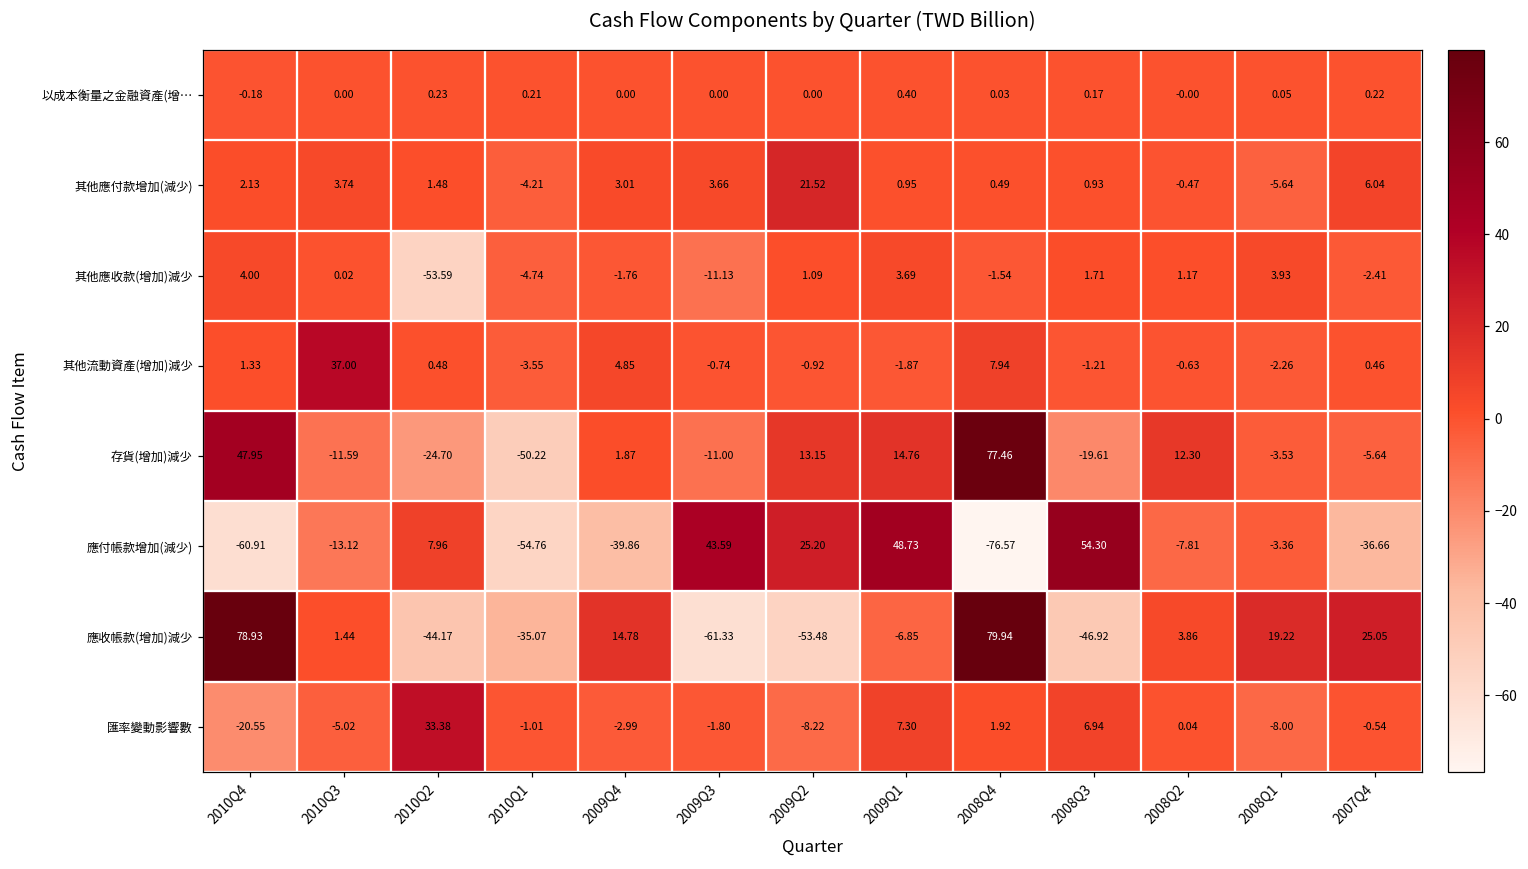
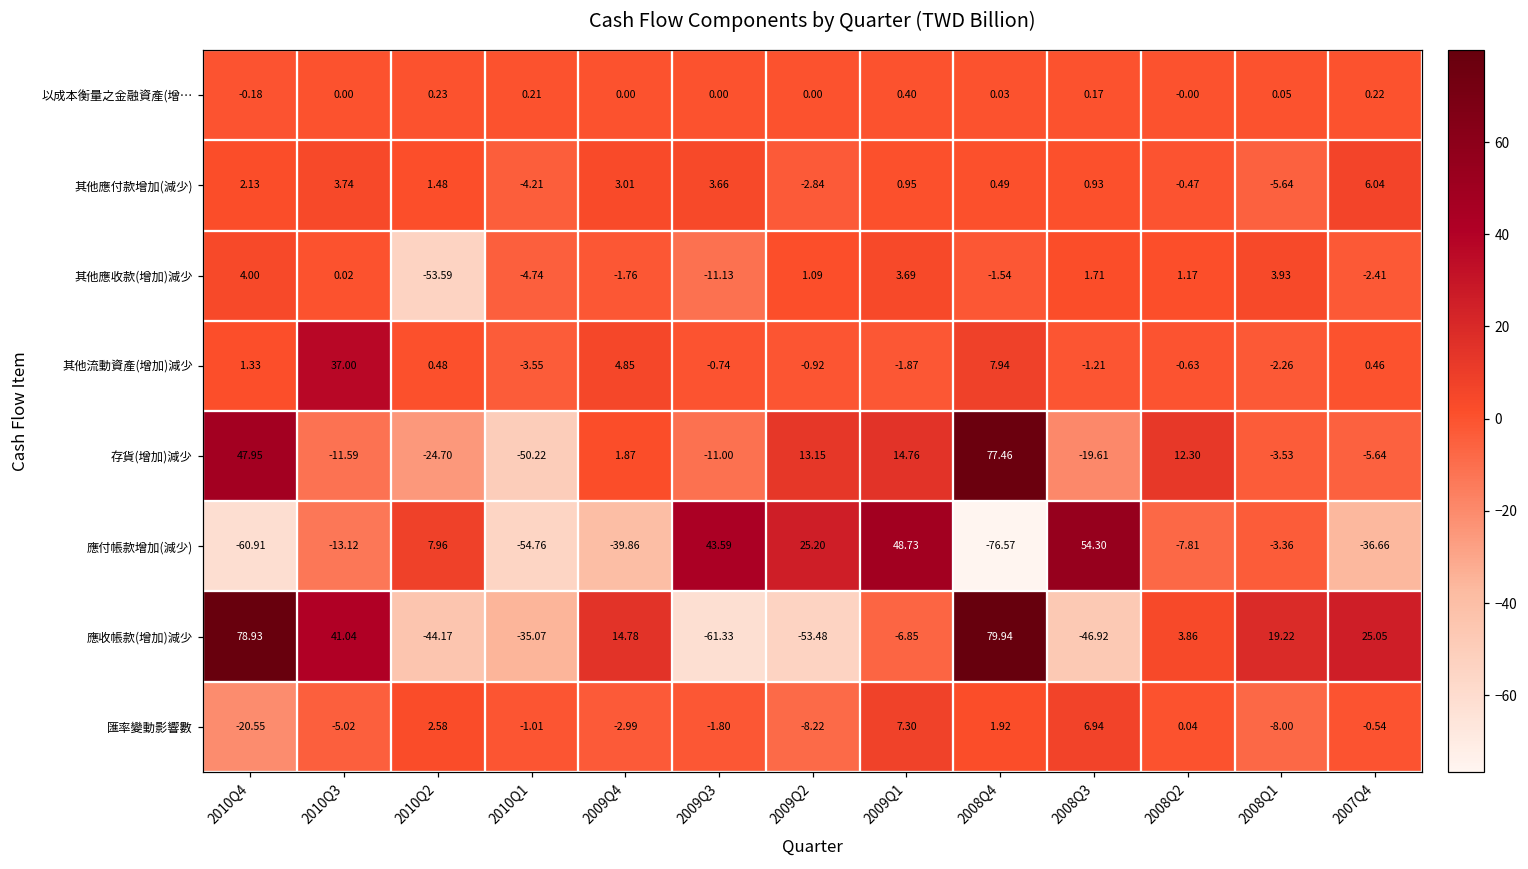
其他應付款增加(減少), 2009Q2: 21.52 -> -2.84
應收帳款(增加)減少, 2010Q3: 1.44 -> 41.04
匯率變動影響數, 2010Q2: 33.38 -> 2.58
